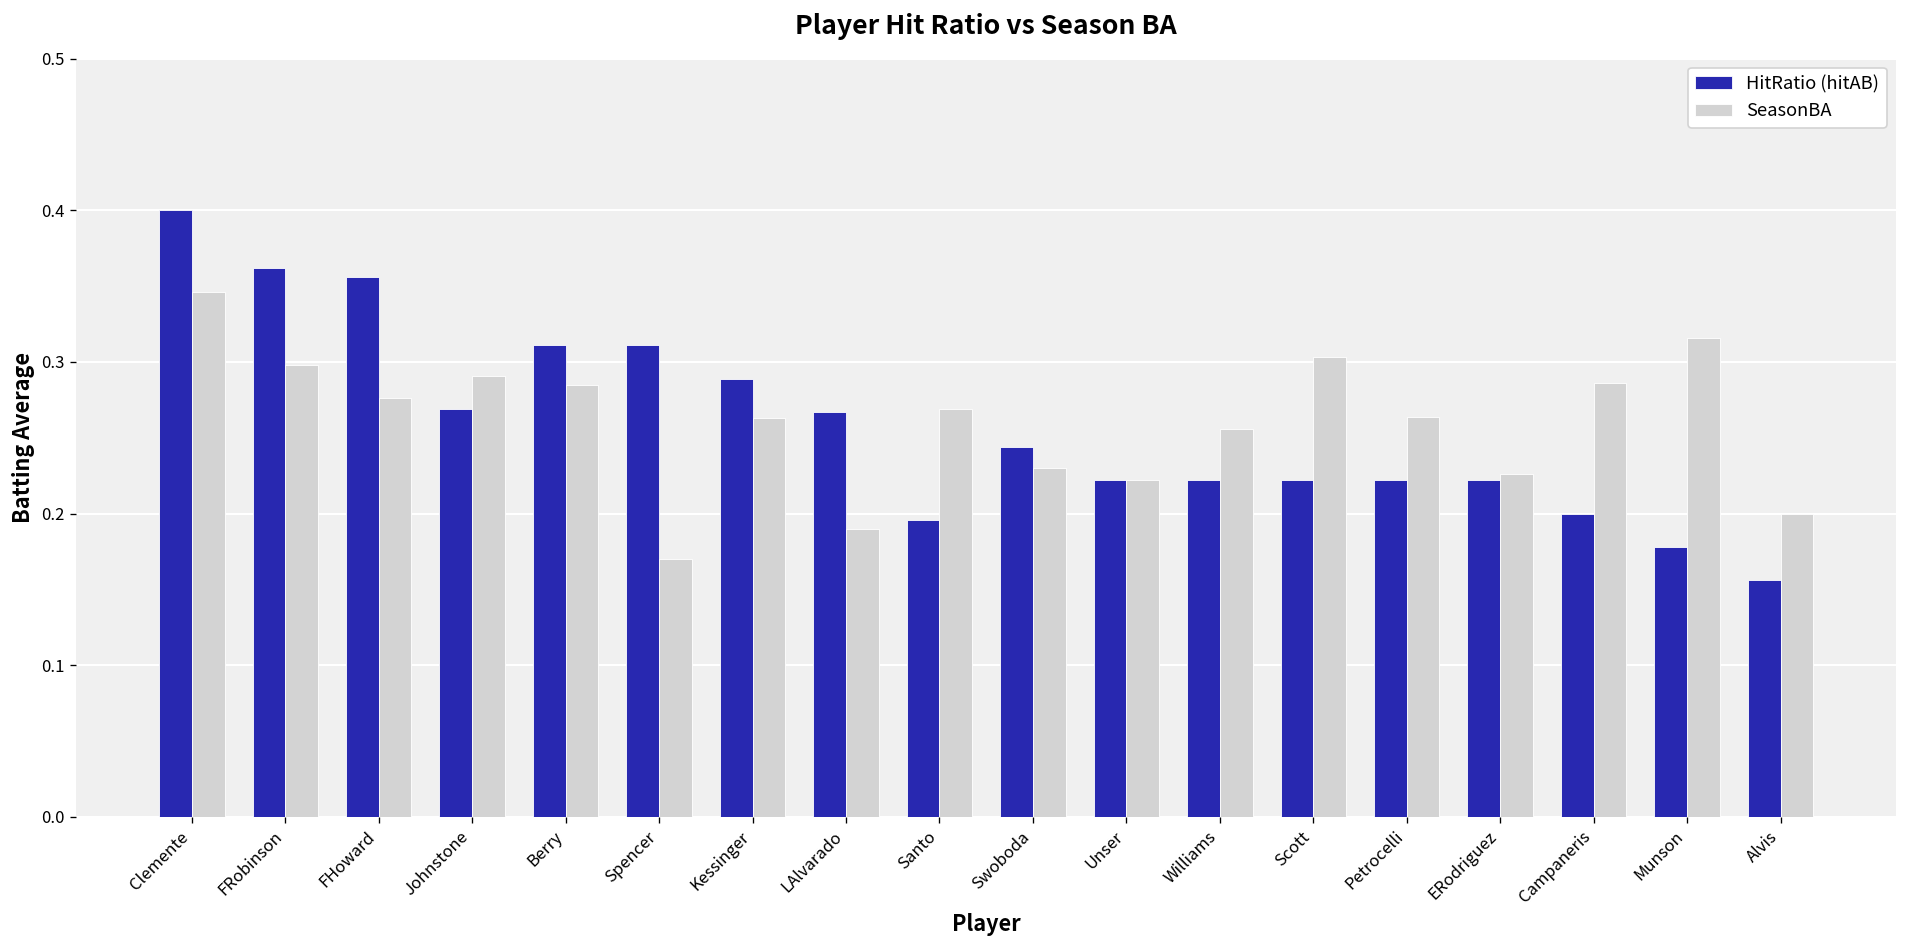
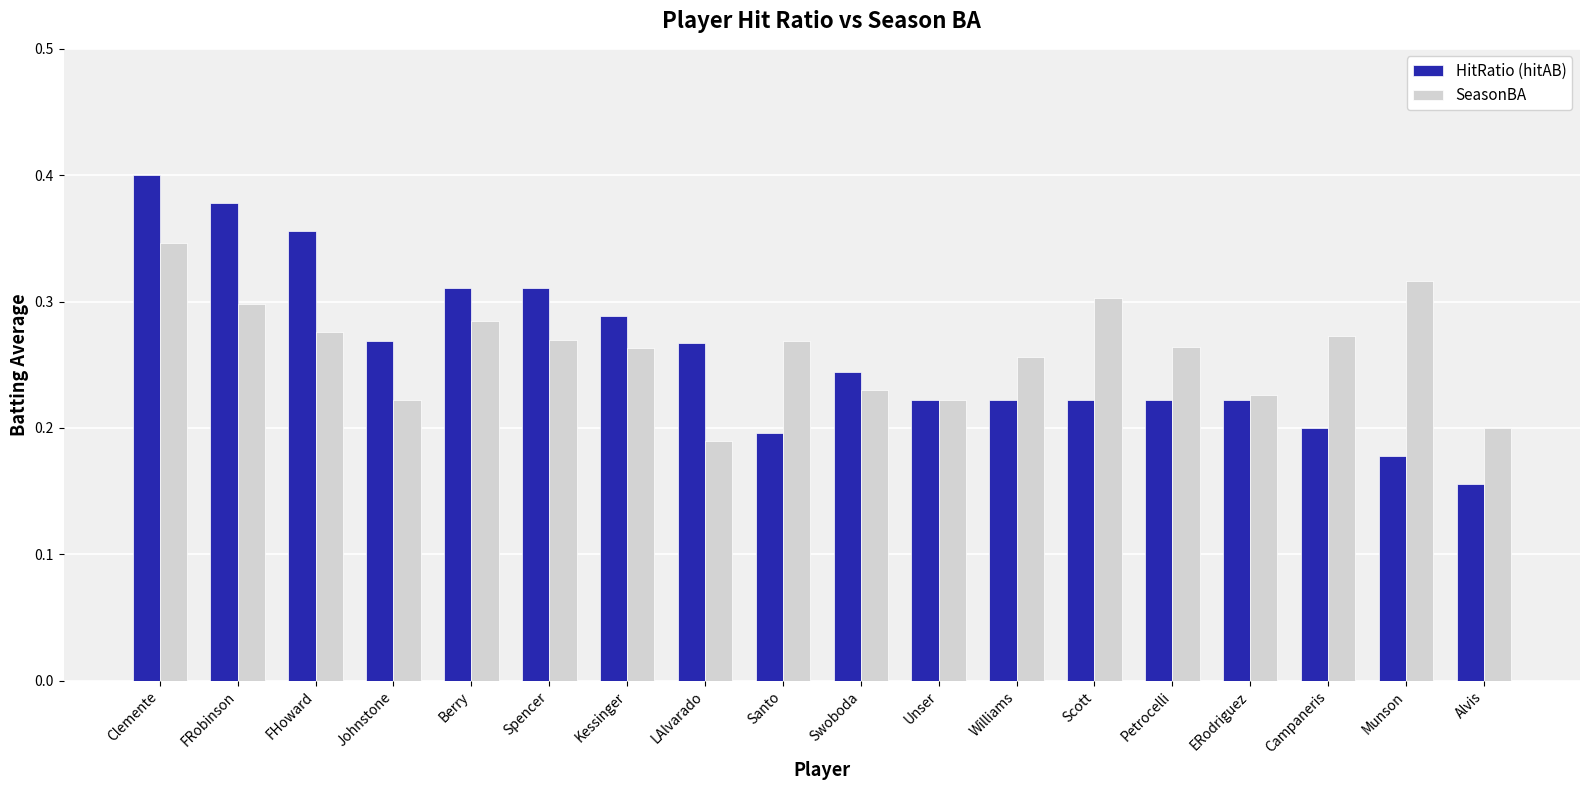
HitRatio (hitAB), FRobinson: 0.362 -> 0.378
SeasonBA, Johnstone: 0.291 -> 0.222
SeasonBA, Spencer: 0.17 -> 0.27
SeasonBA, Campaneris: 0.286 -> 0.273
